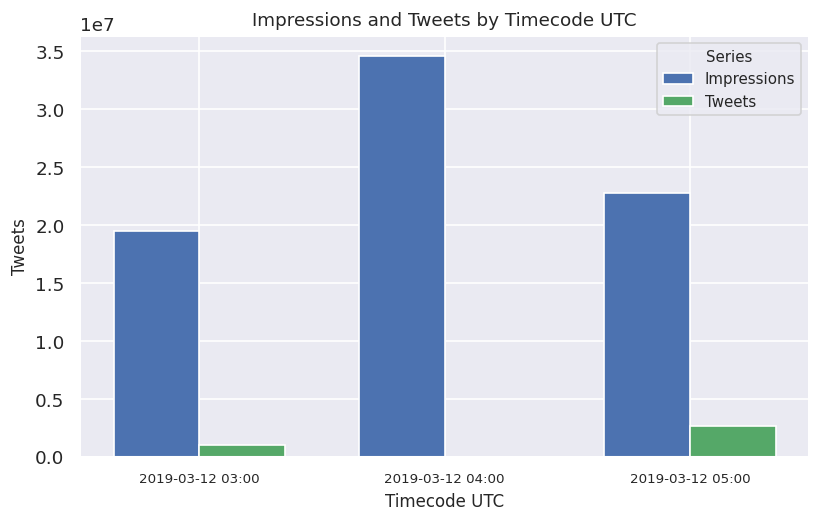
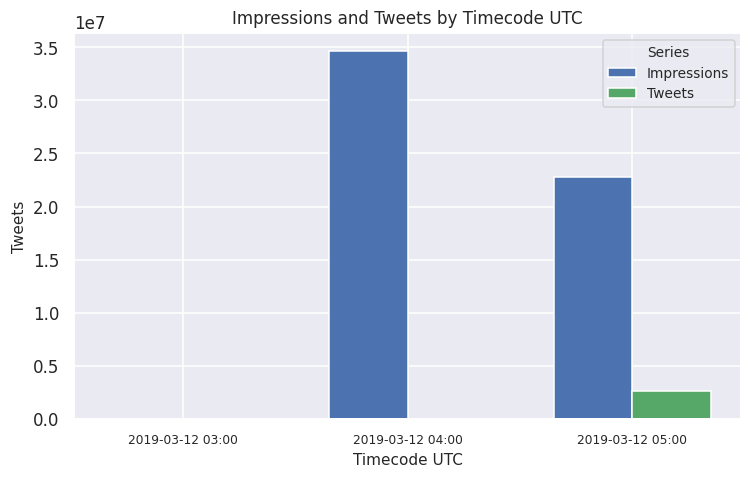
Impressions, 2019-03-12 03:00: 19000000 -> 0
Tweets, 2019-03-12 03:00: 1000000 -> 0
